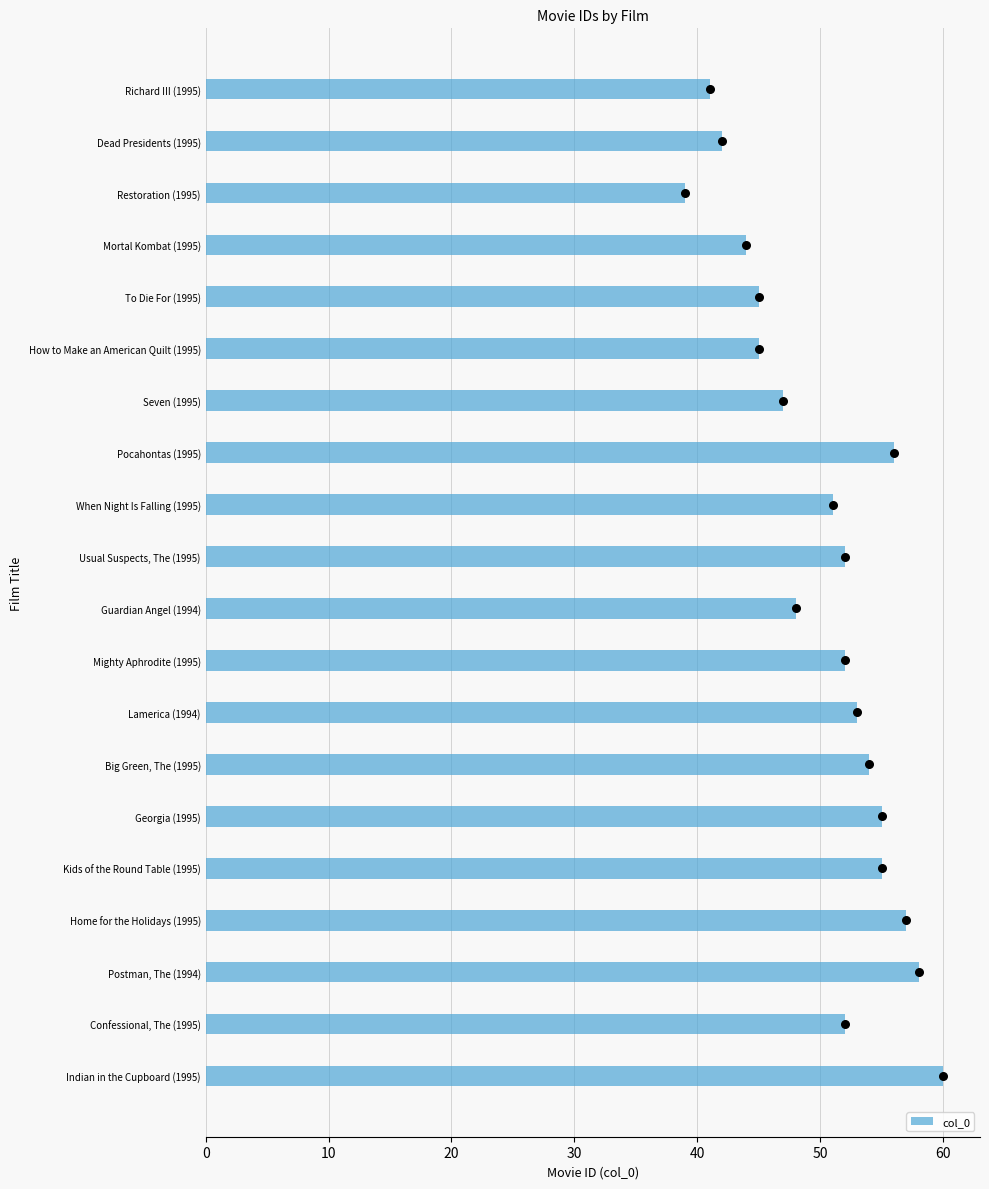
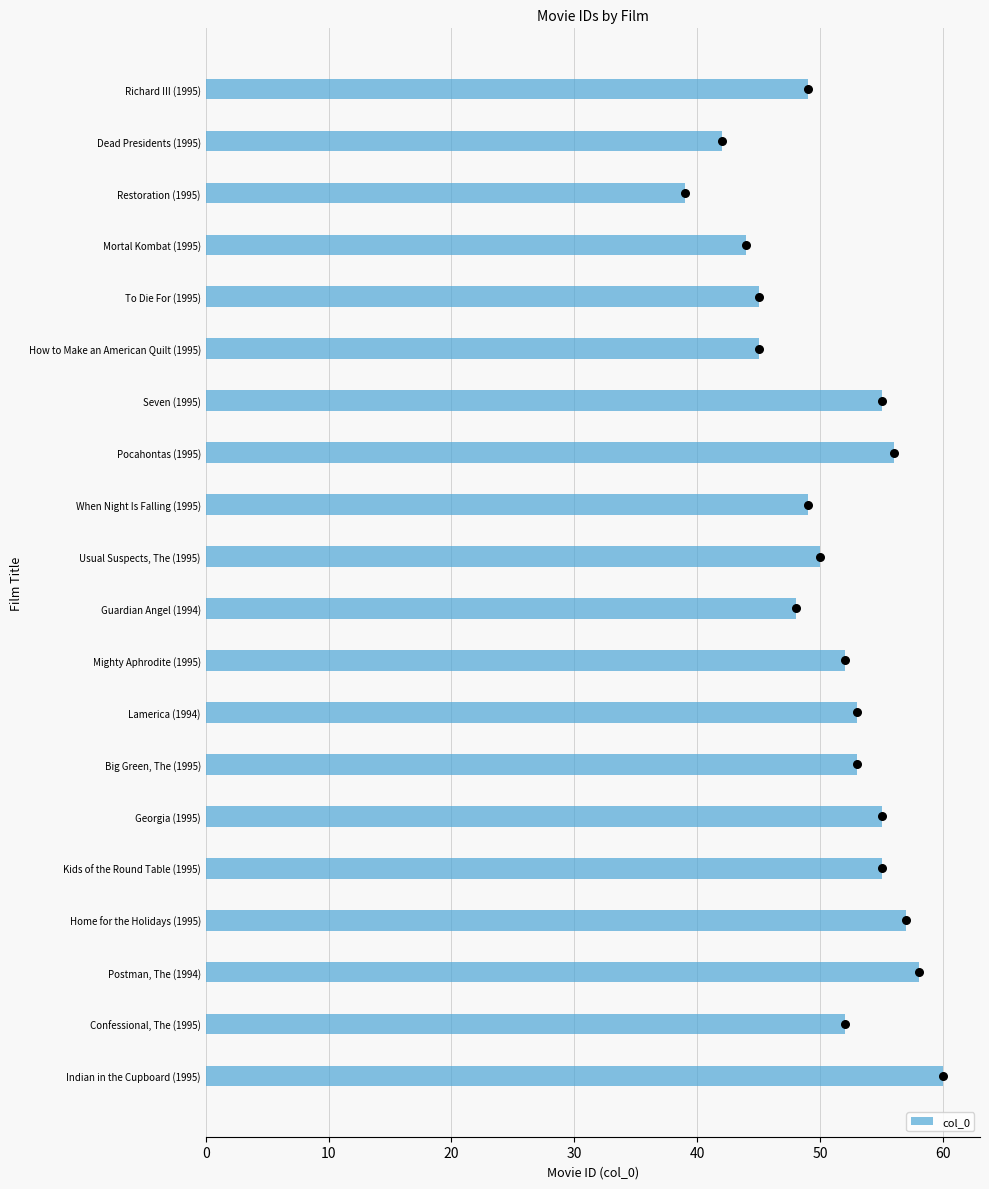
Richard III (1995): 41 -> 49
Seven (1995): 47 -> 55
When Night Is Falling (1995): 51 -> 49
Usual Suspects, The (1995): 52 -> 50
Big Green, The (1995): 54 -> 53
